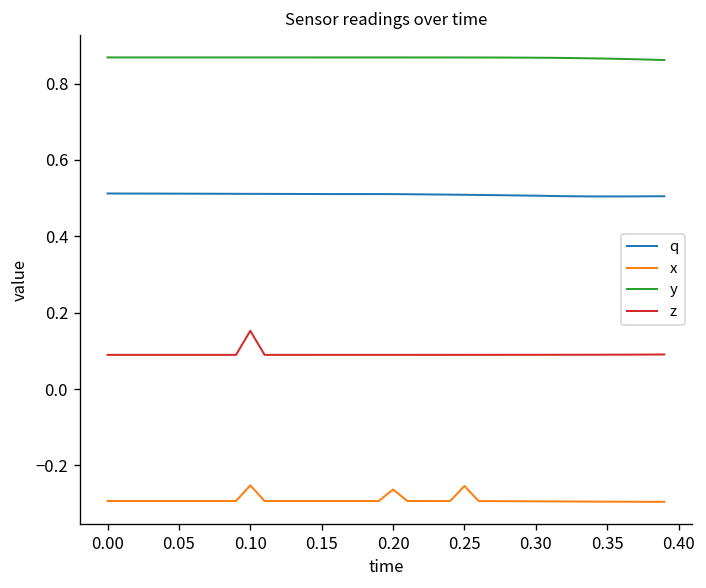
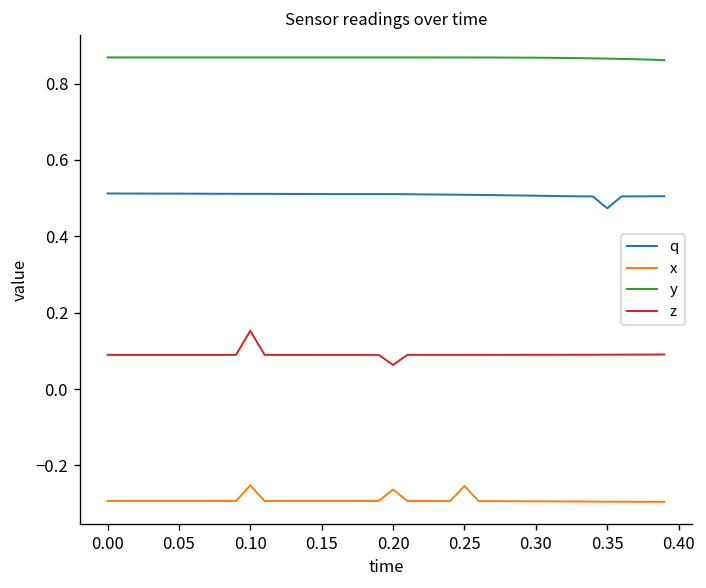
z, 0.20: 0.09 -> 0.06
q, 0.35: 0.50 -> 0.47
